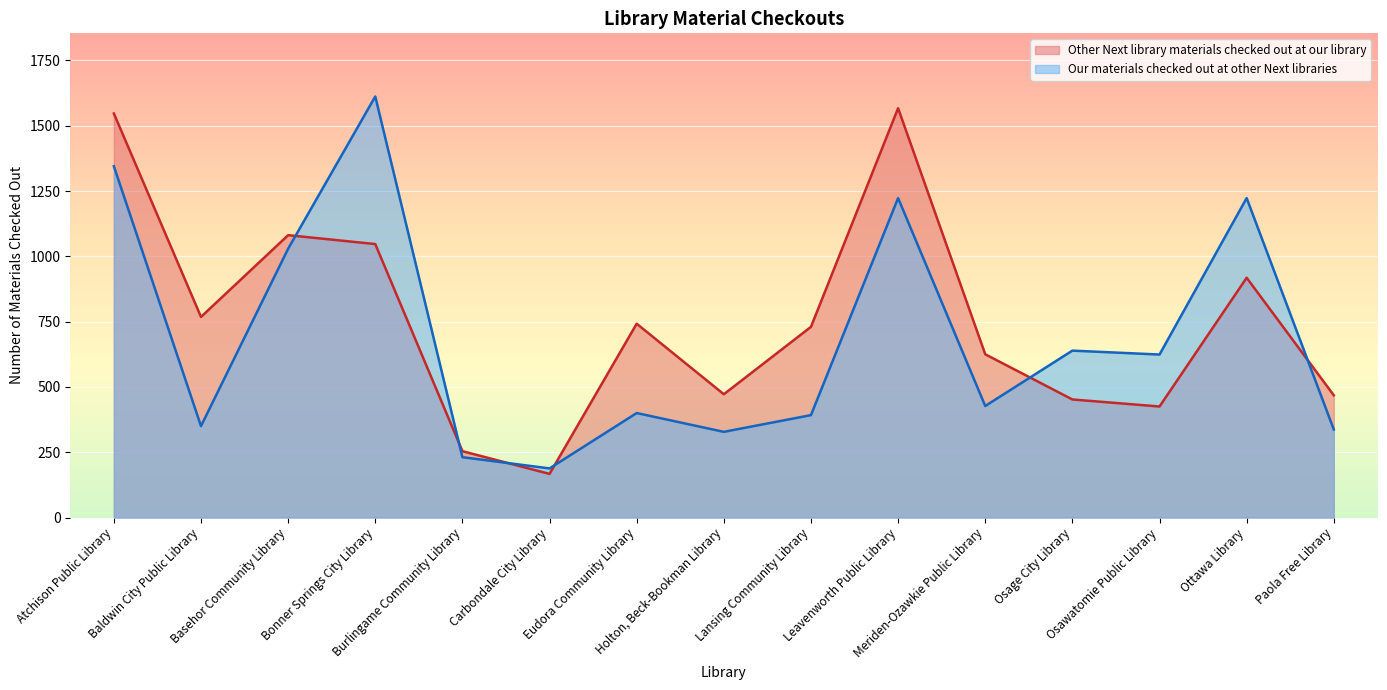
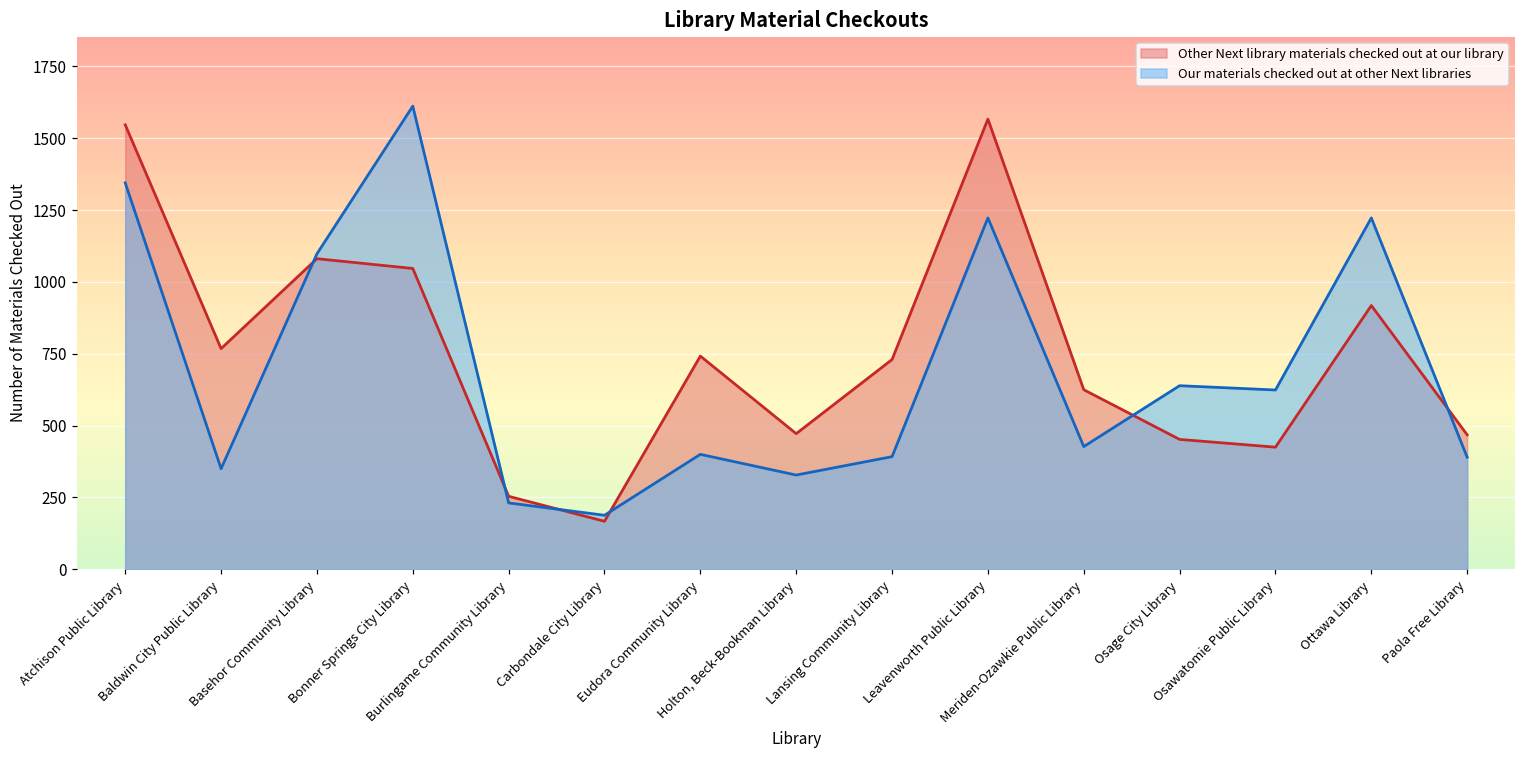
Our materials checked out at other Next libraries, Basehor Community Library: 1030 -> 1100
Our materials checked out at other Next libraries, Paola Free Library: 340 -> 390
